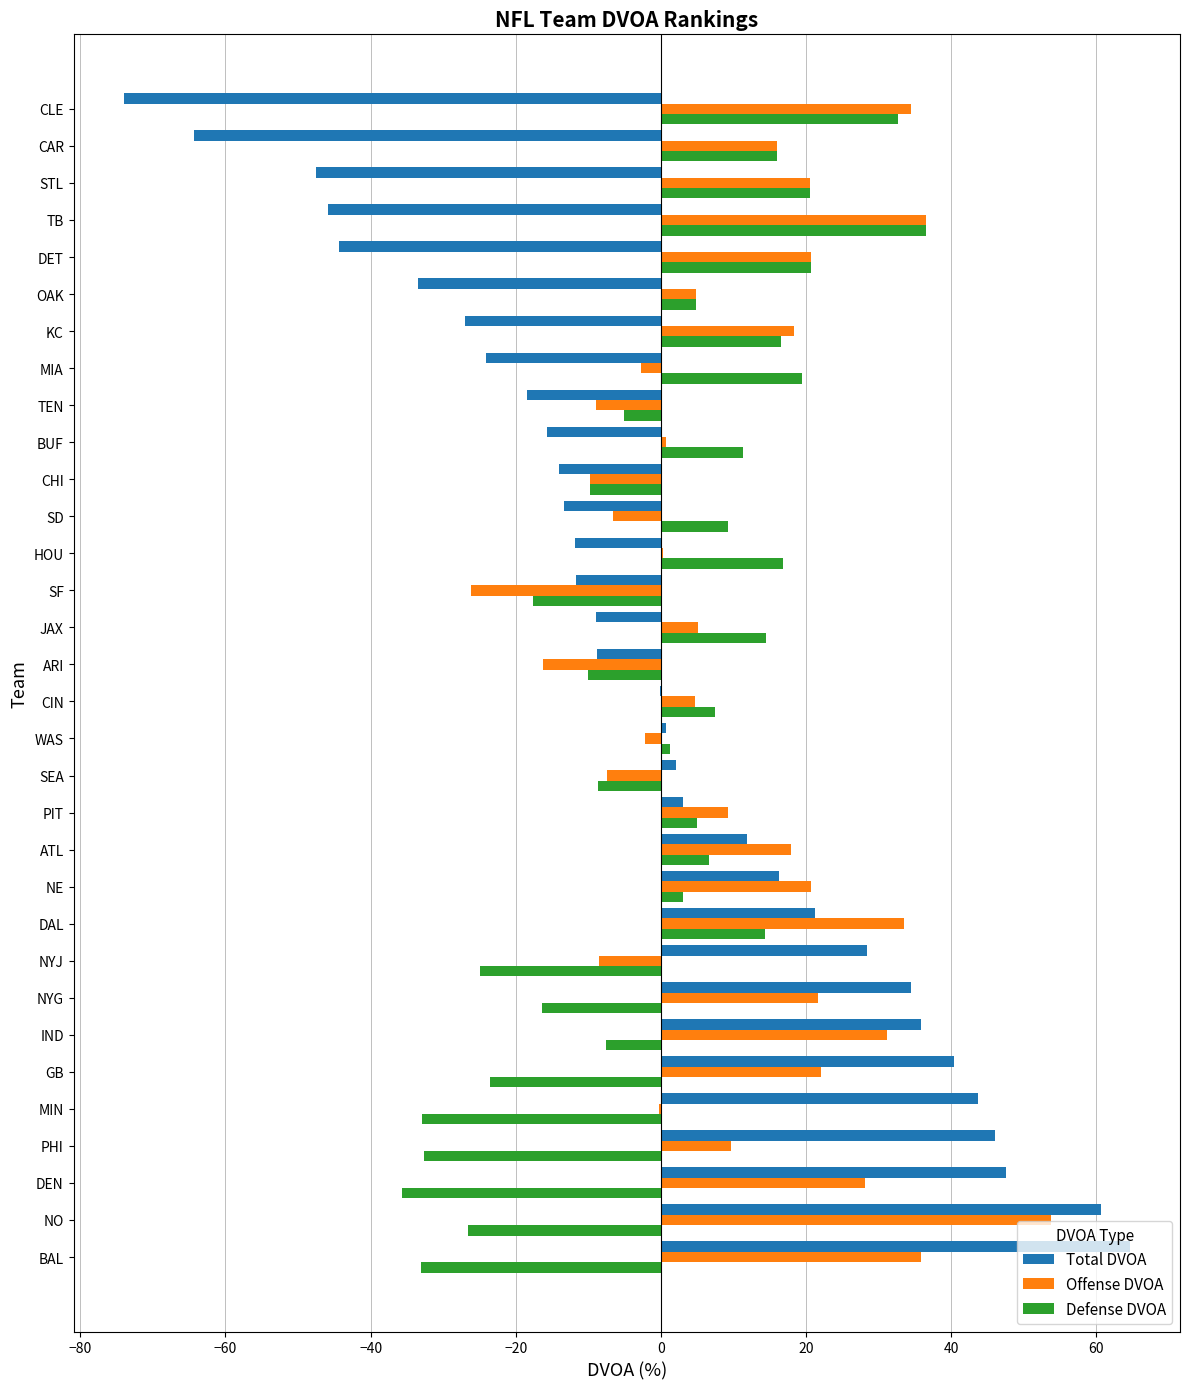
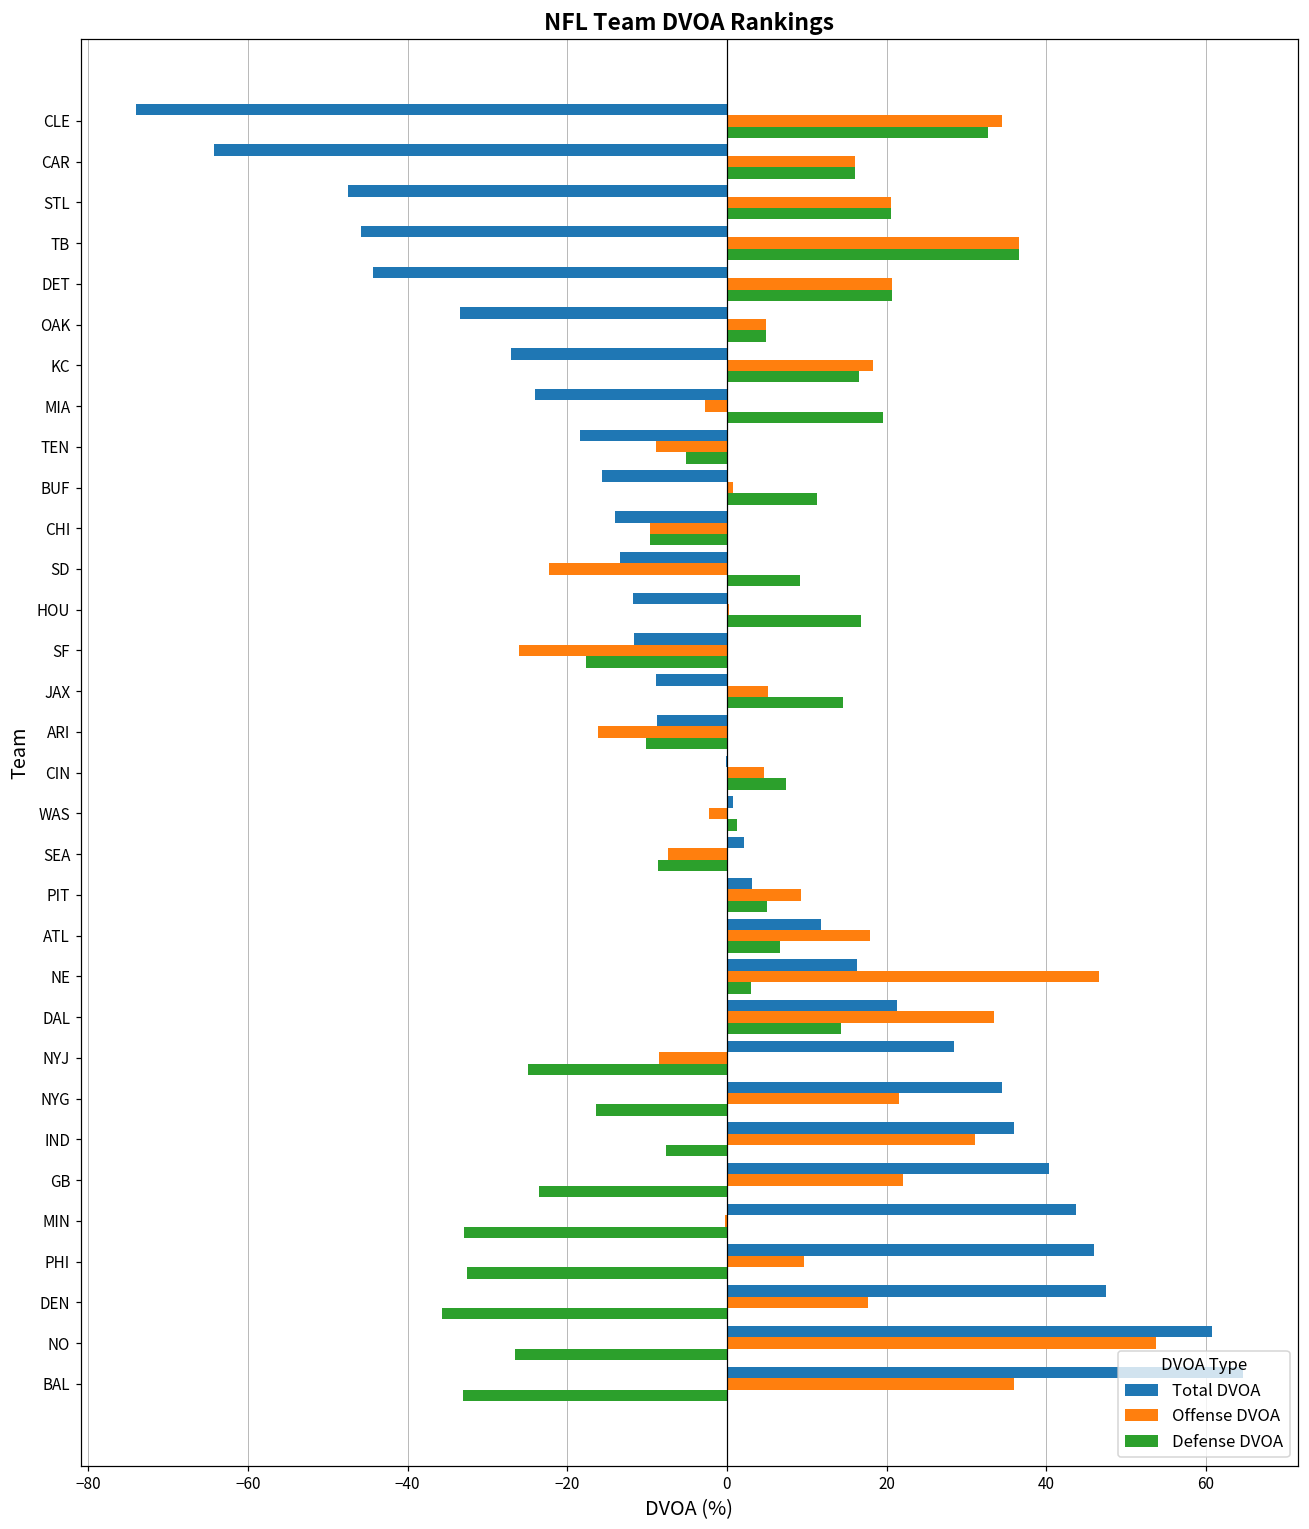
Offense DVOA, SD: -7 -> -22
Offense DVOA, NE: 21 -> 47
Offense DVOA, DEN: 28 -> 18
